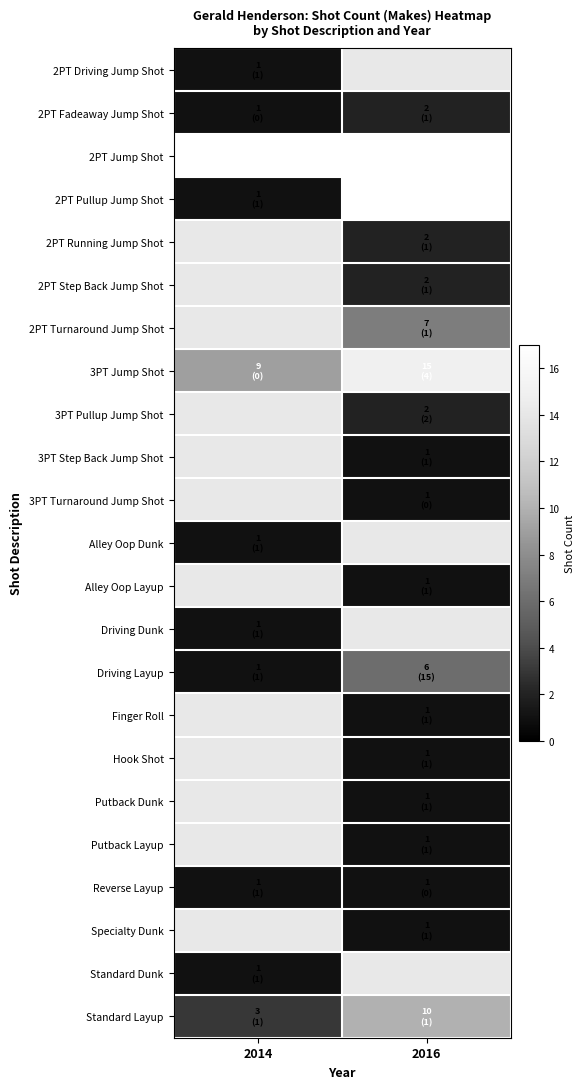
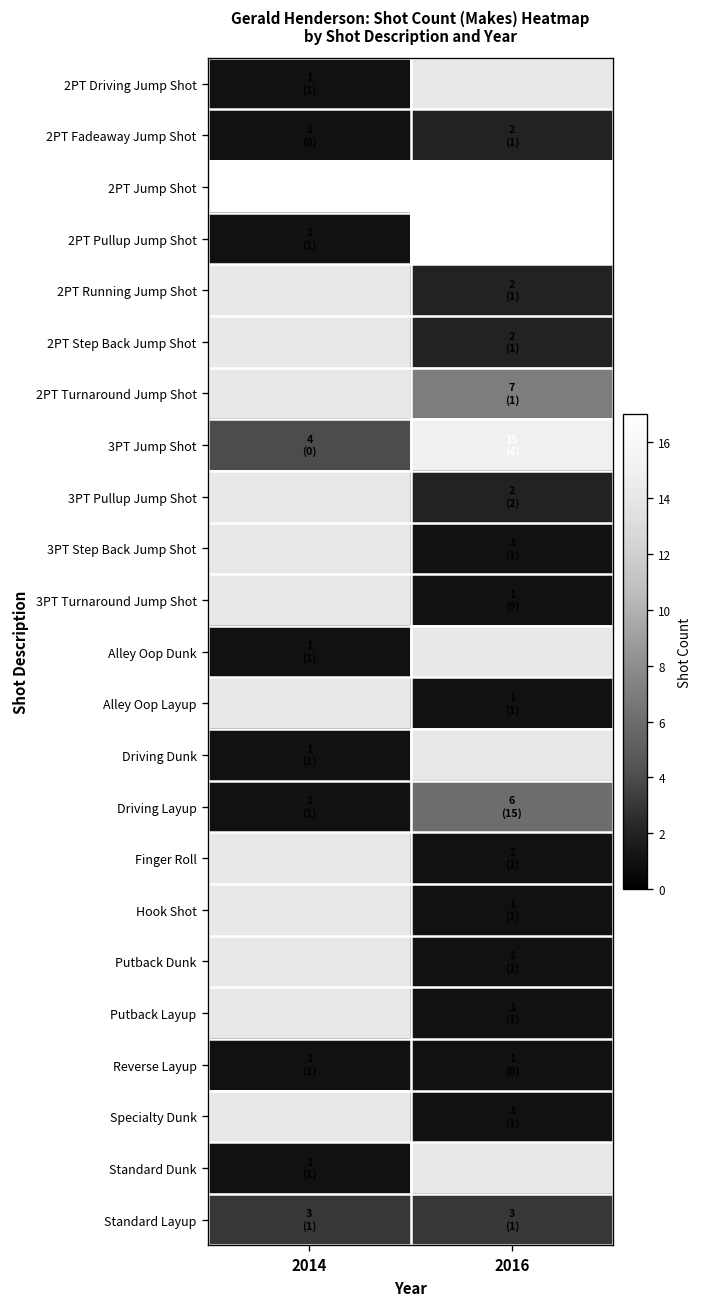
3PT Jump Shot, 2014: 9 -> 4
Standard Layup, 2016: 10 -> 3
